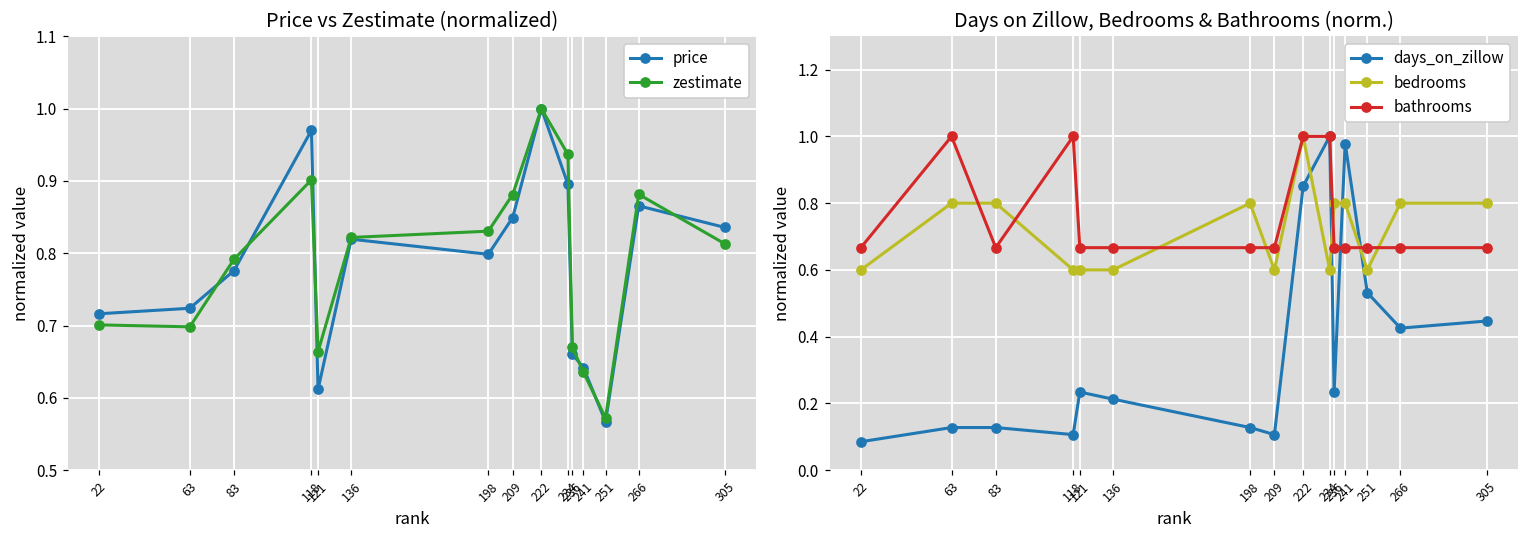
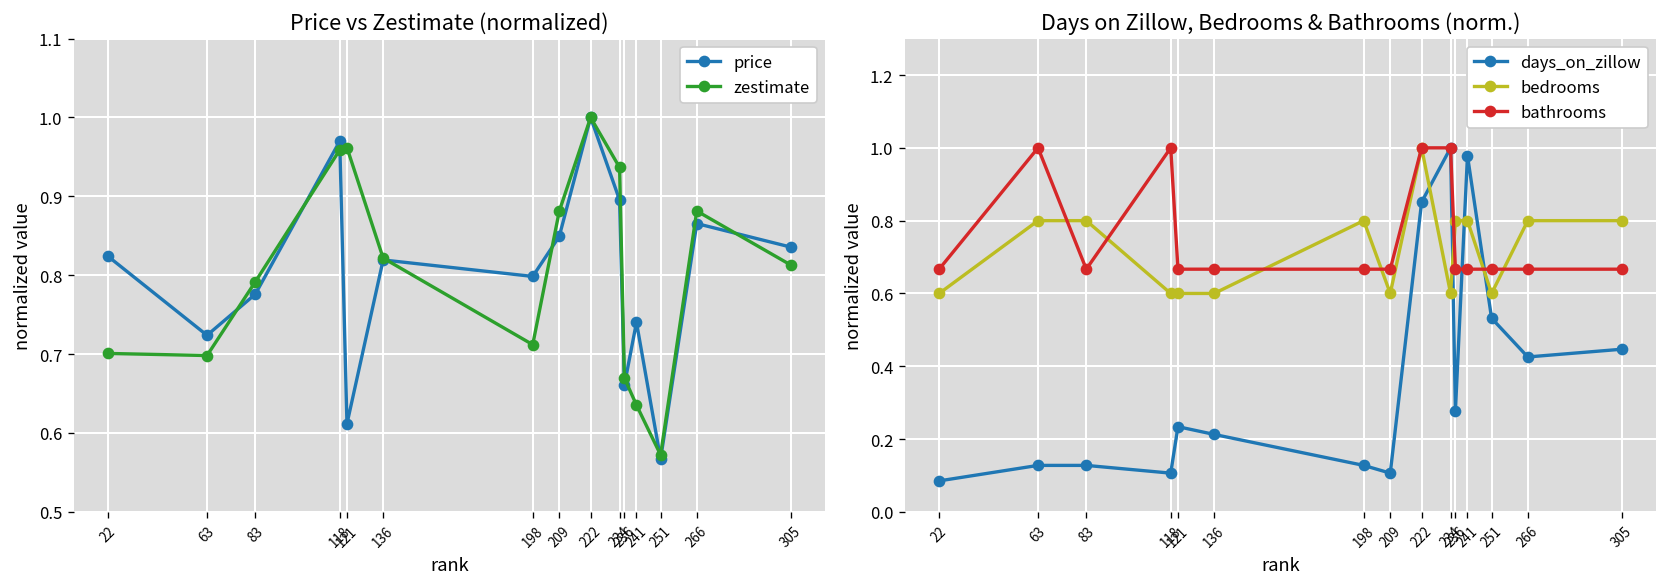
Price vs Zestimate (normalized), price, 22: 0.72 -> 0.82
Price vs Zestimate (normalized), zestimate, 118: 0.90 -> 0.96
Price vs Zestimate (normalized), zestimate, 121: 0.66 -> 0.96
Price vs Zestimate (normalized), zestimate, 198: 0.83 -> 0.71
Price vs Zestimate (normalized), price, 241: 0.64 -> 0.74
Days on Zillow, Bedrooms & Bathrooms (norm.), days_on_zillow, 236: 0.23 -> 0.28
